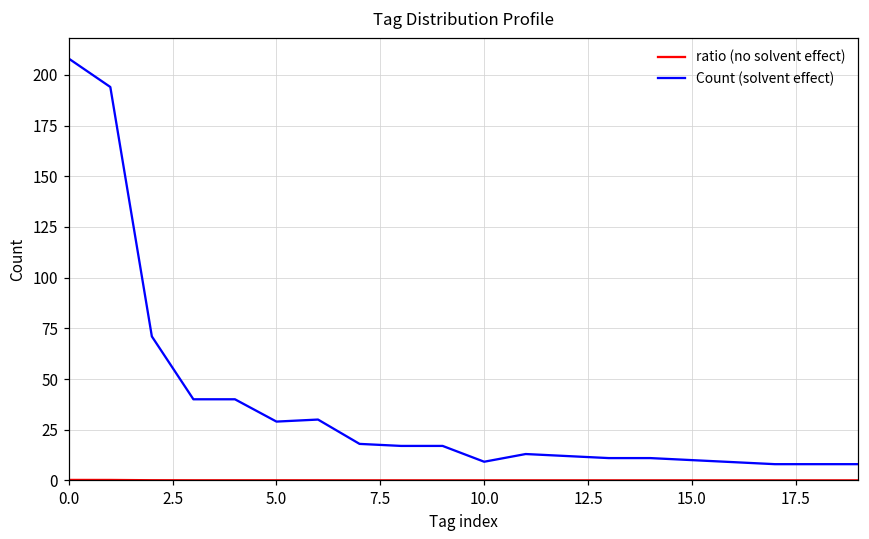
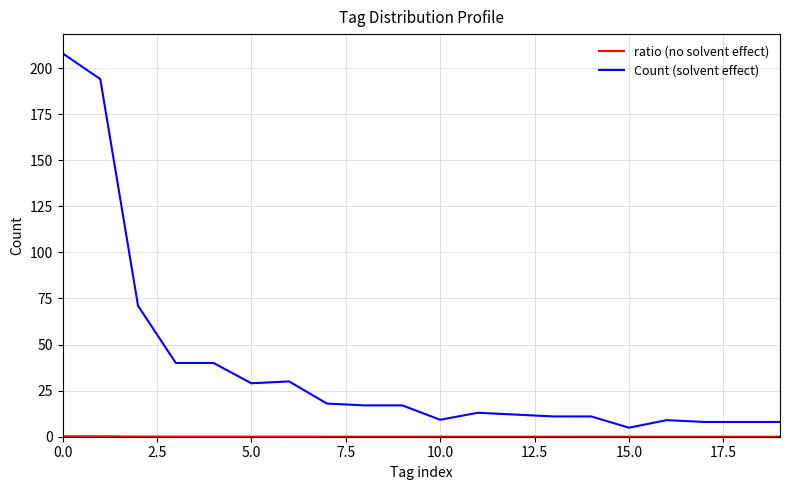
Count (solvent effect), 15.0: 10 -> 5
